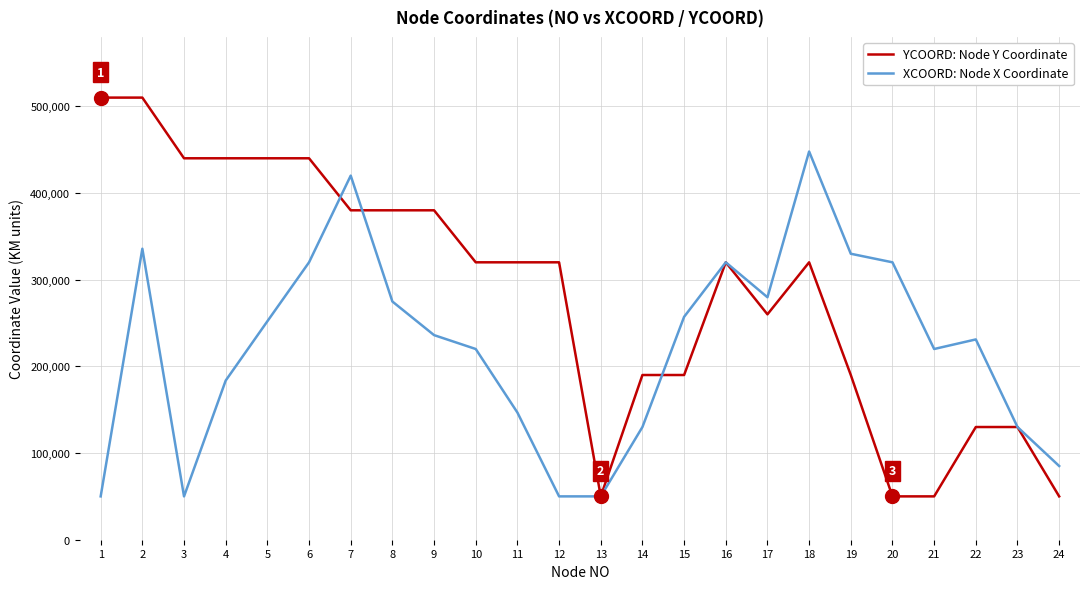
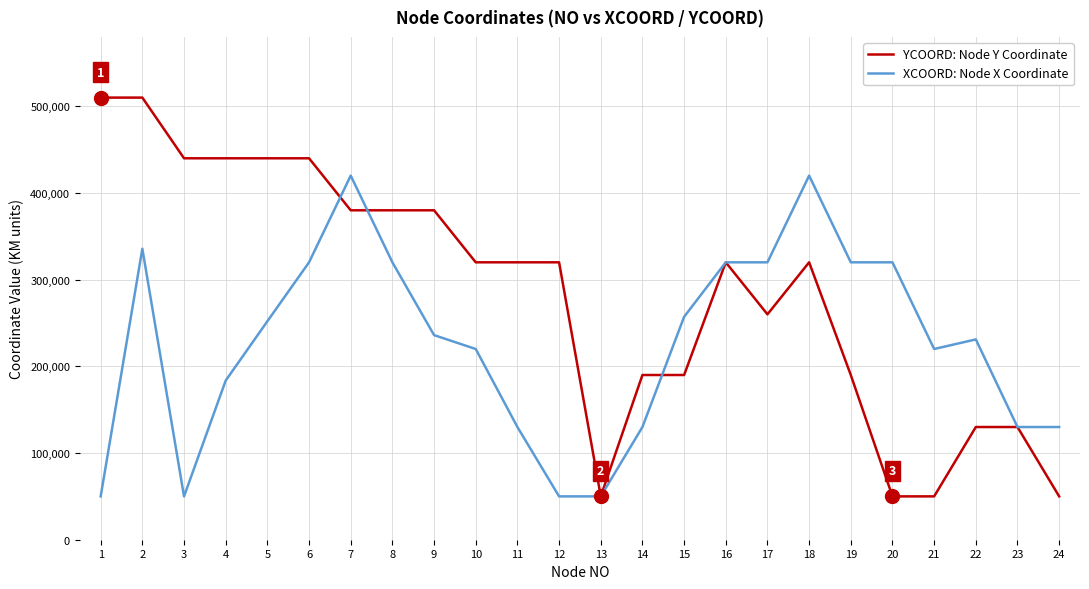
XCOORD: Node X Coordinate, 8: 270,000 -> 320,000
XCOORD: Node X Coordinate, 11: 150,000 -> 130,000
XCOORD: Node X Coordinate, 17: 280,000 -> 320,000
XCOORD: Node X Coordinate, 18: 450,000 -> 420,000
XCOORD: Node X Coordinate, 19: 330,000 -> 320,000
XCOORD: Node X Coordinate, 24: 90,000 -> 130,000
